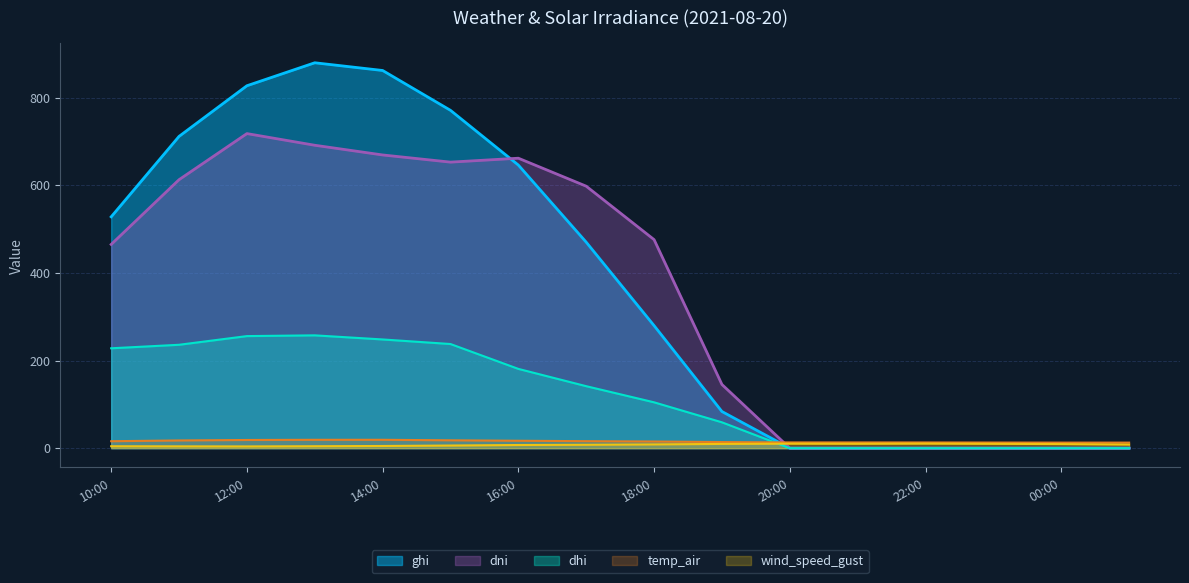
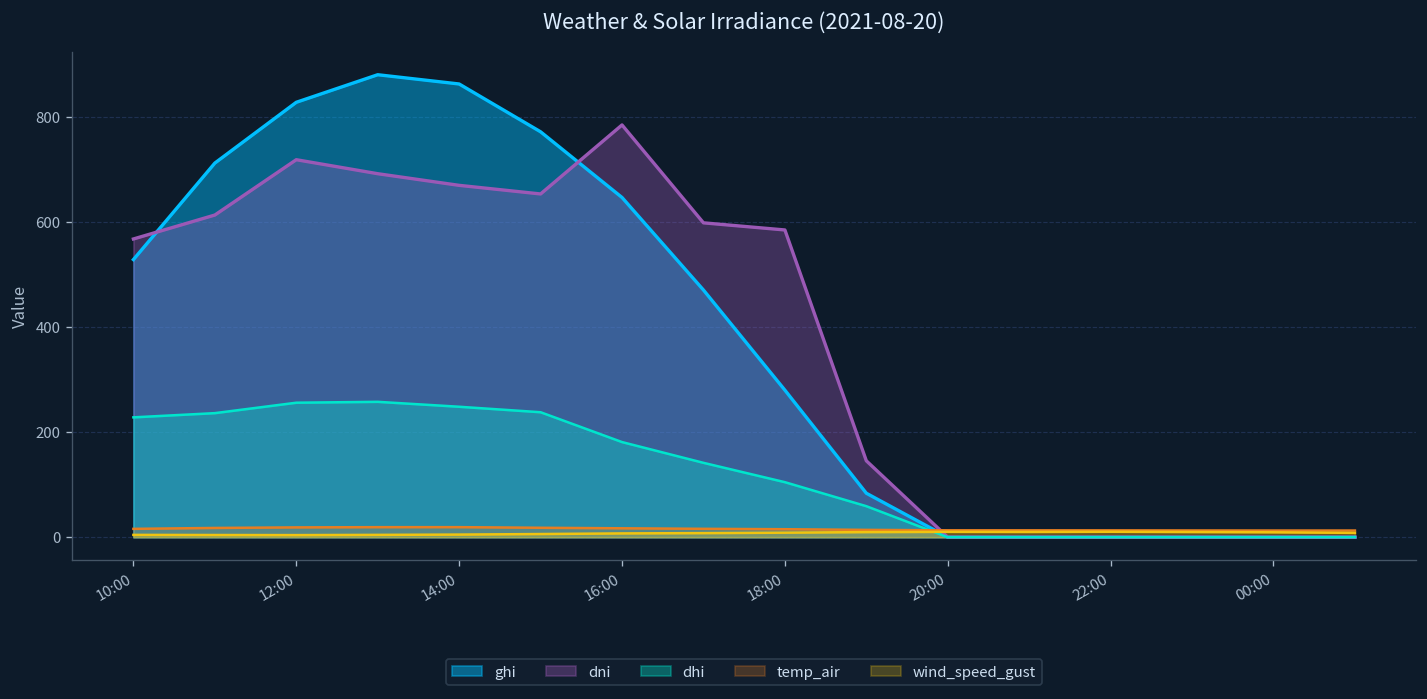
dni, 10:00: 470 -> 570
dni, 16:00: 660 -> 780
dni, 18:00: 480 -> 580
